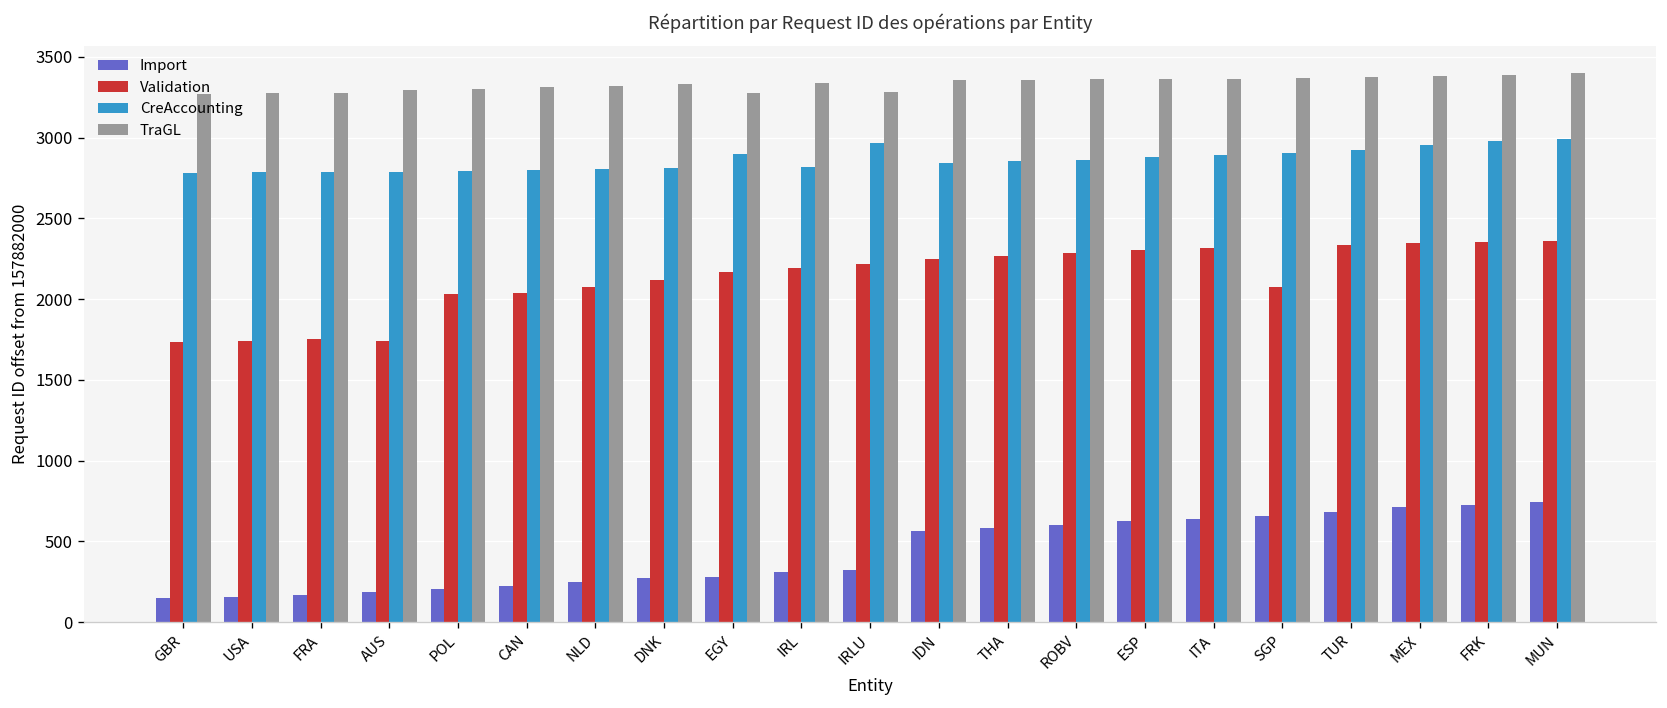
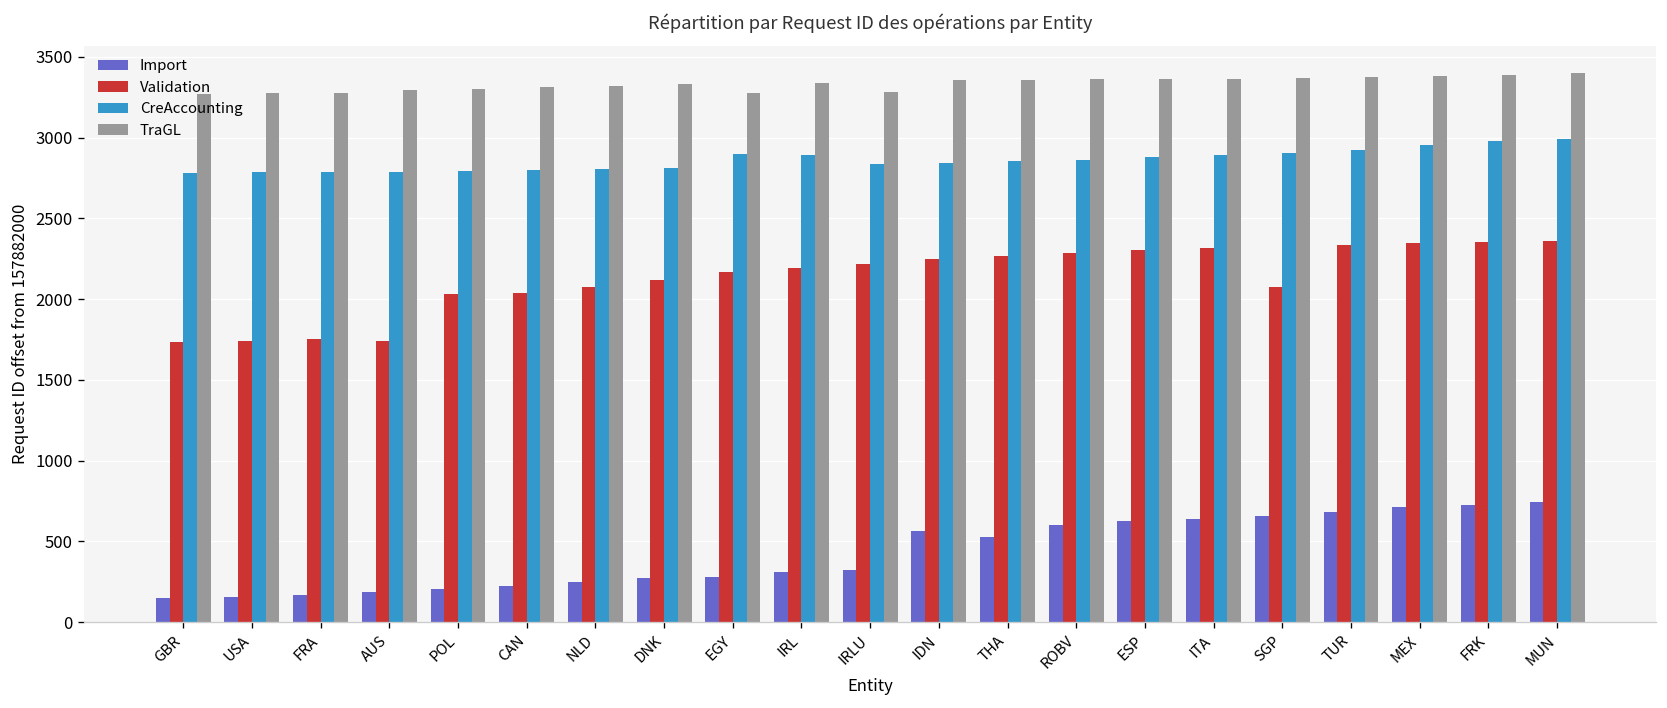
CreAccounting, IRL: 2820 -> 2890
CreAccounting, IRLU: 2970 -> 2830
Import, THA: 590 -> 530
